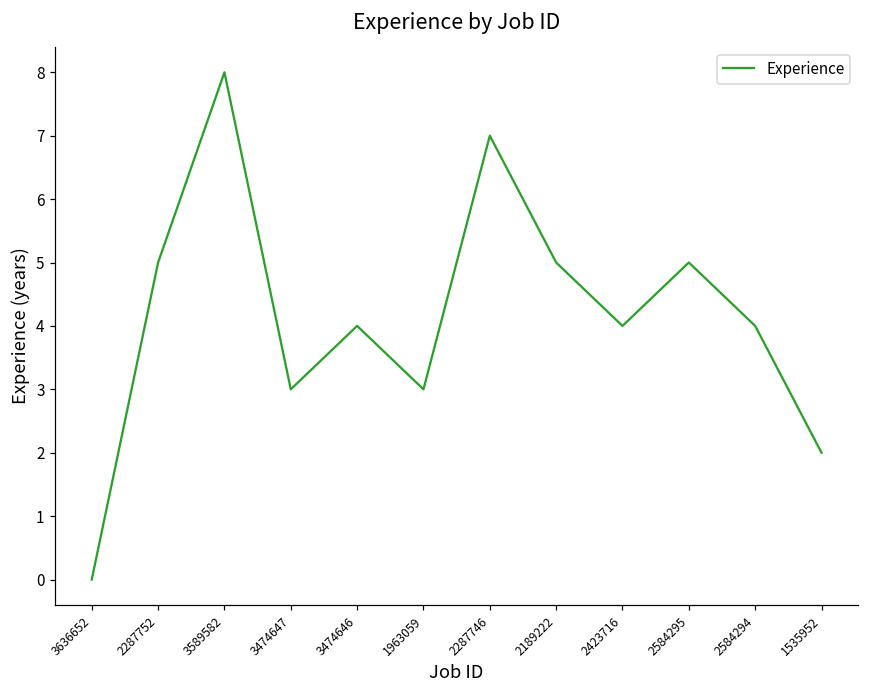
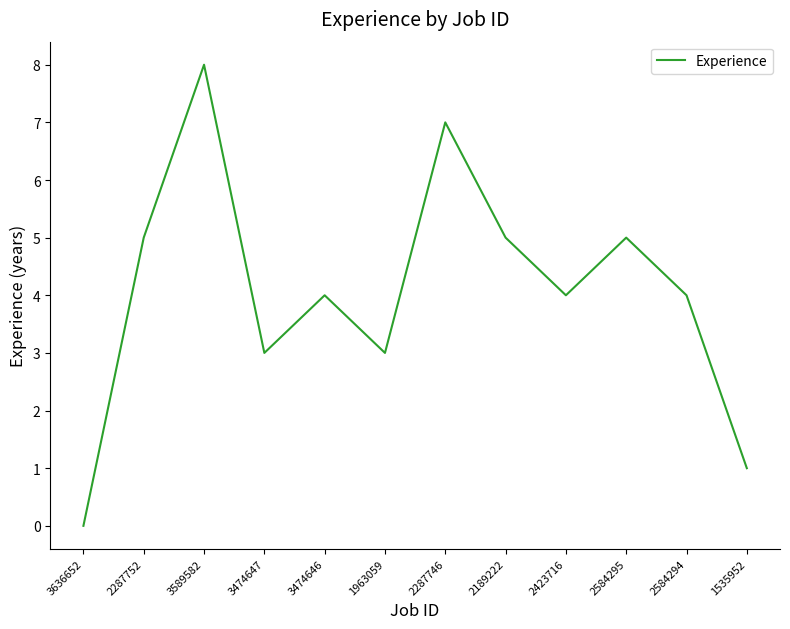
1535952: 2 -> 1
